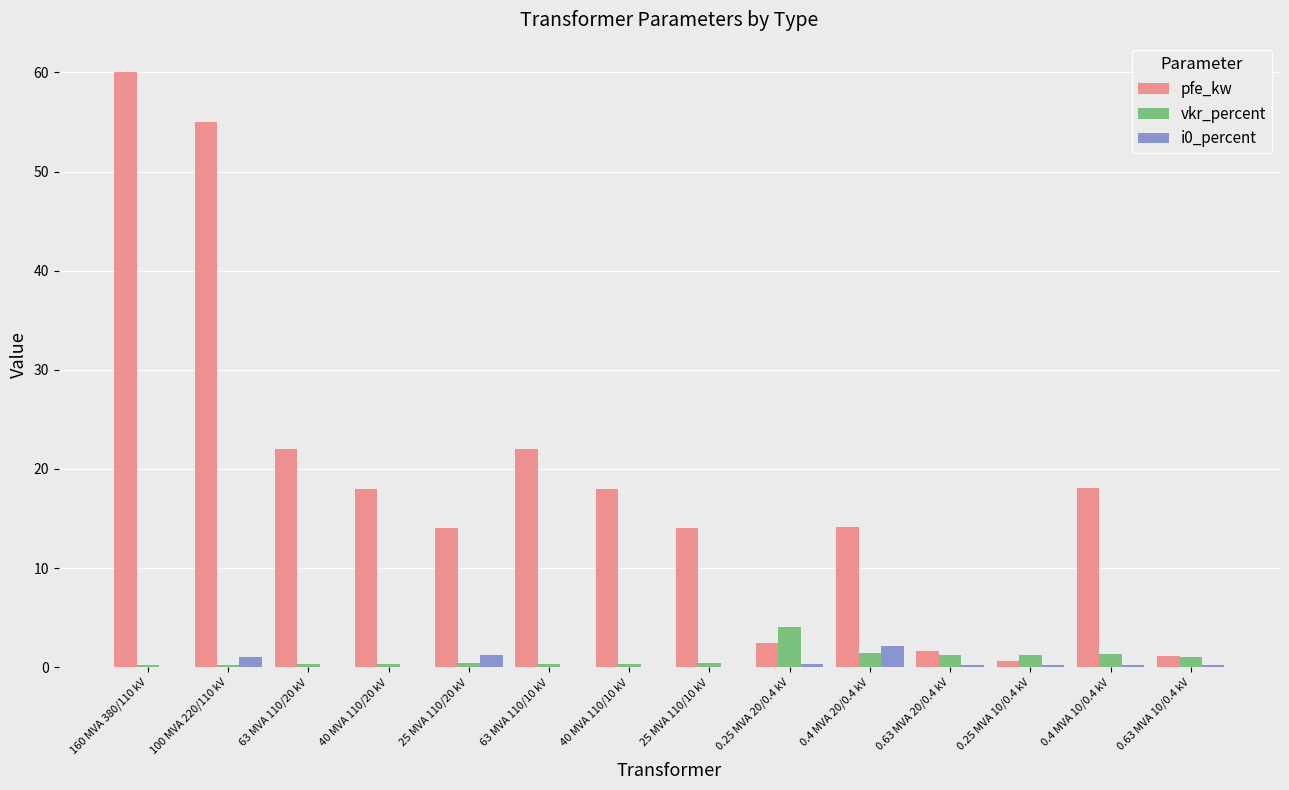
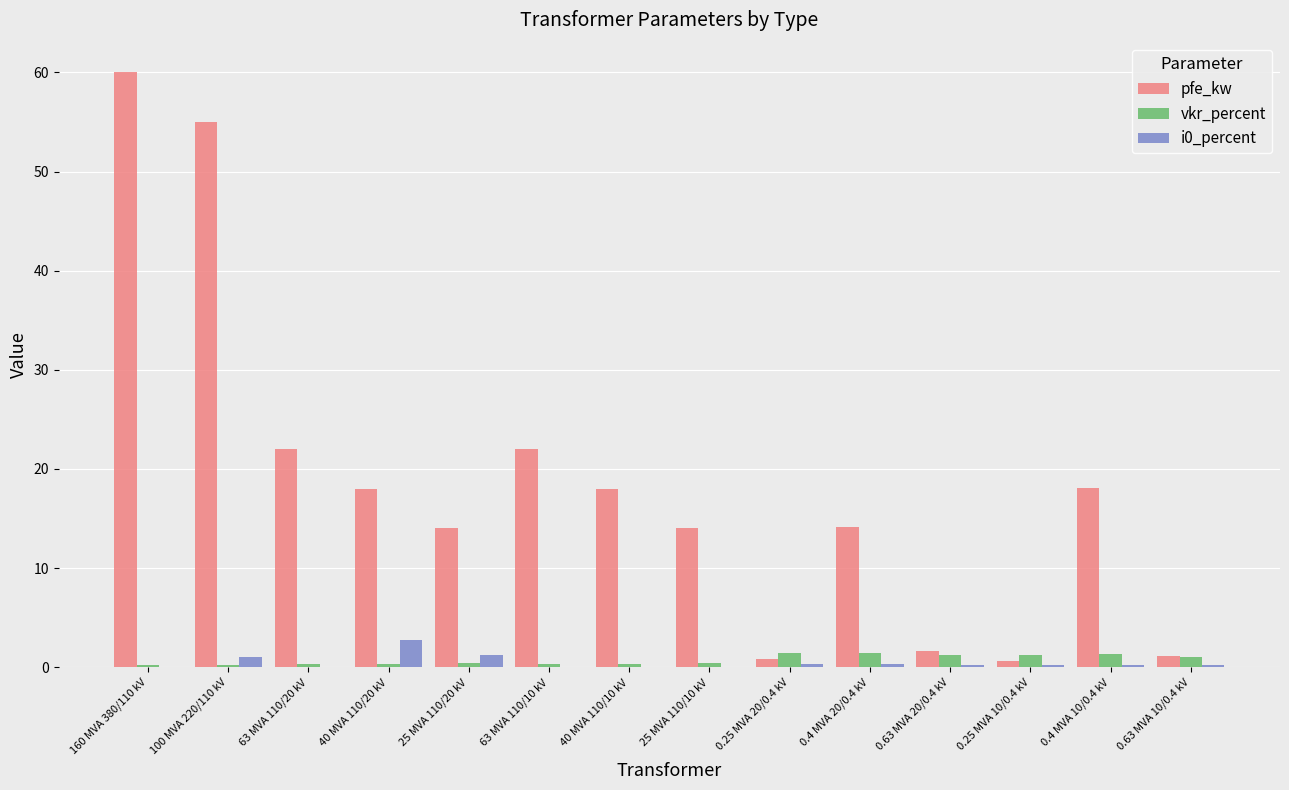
i0_percent, 40 MVA 110/20 kV: 0 -> 3
pfe_kw, 0.25 MVA 20/0.4 kV: 2 -> 1
vkr_percent, 0.25 MVA 20/0.4 kV: 4 -> 1
i0_percent, 0.4 MVA 20/0.4 kV: 2 -> 0
